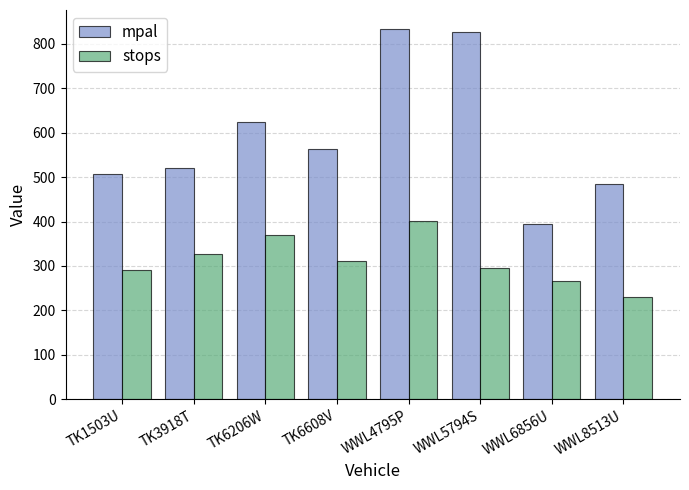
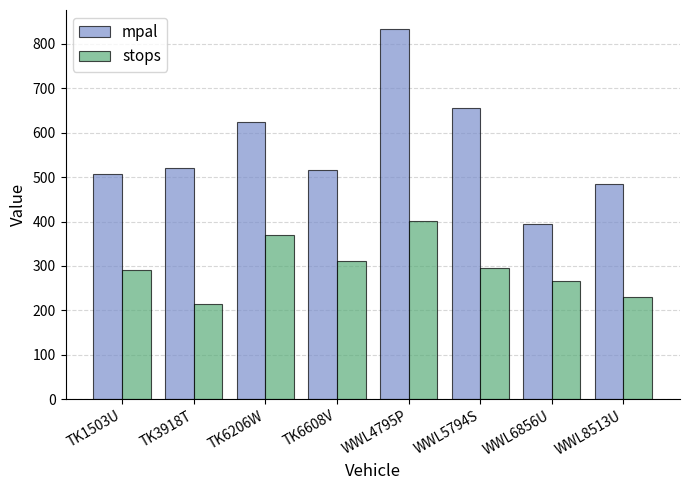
stops, TK3918T: 330 -> 220
mpal, TK6608V: 560 -> 520
mpal, WWL5794S: 830 -> 660
